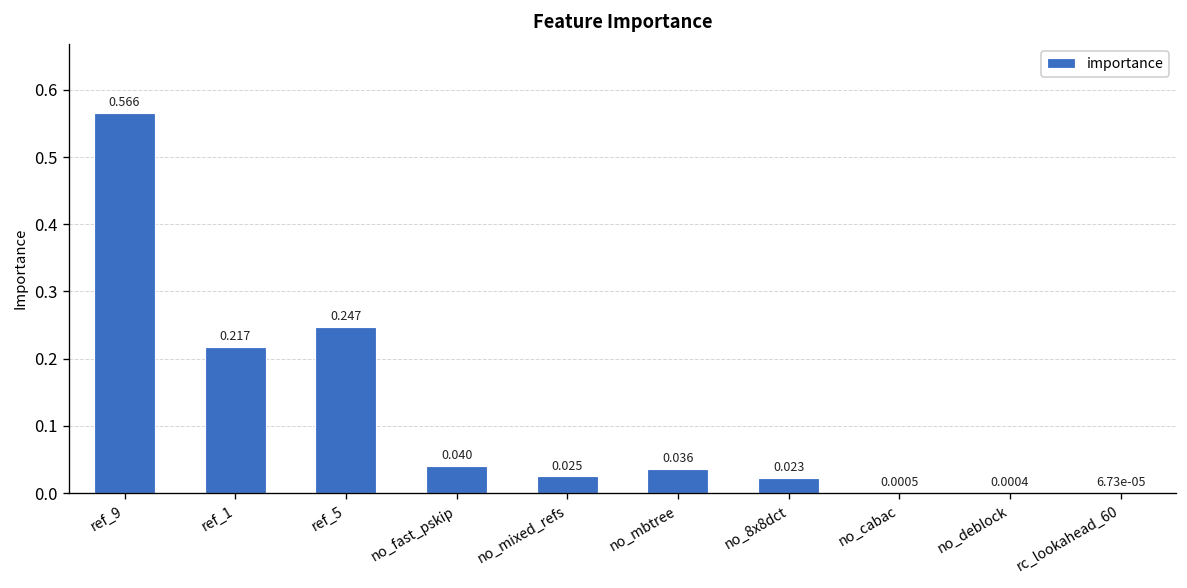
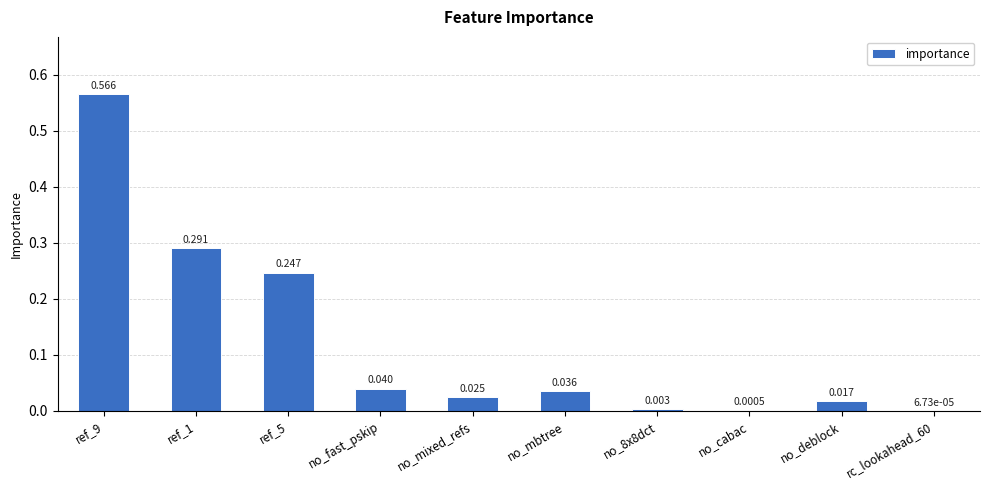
ref_1: 0.217 -> 0.291
no_8x8dct: 0.023 -> 0.003
no_deblock: 0.0004 -> 0.017
